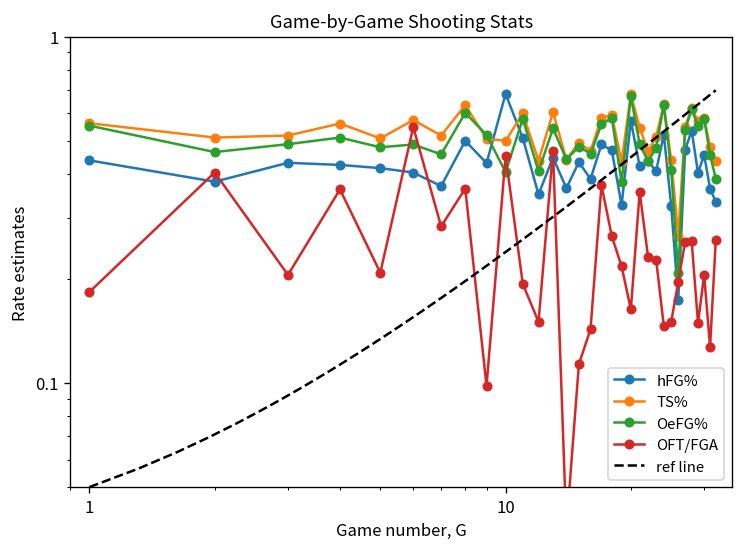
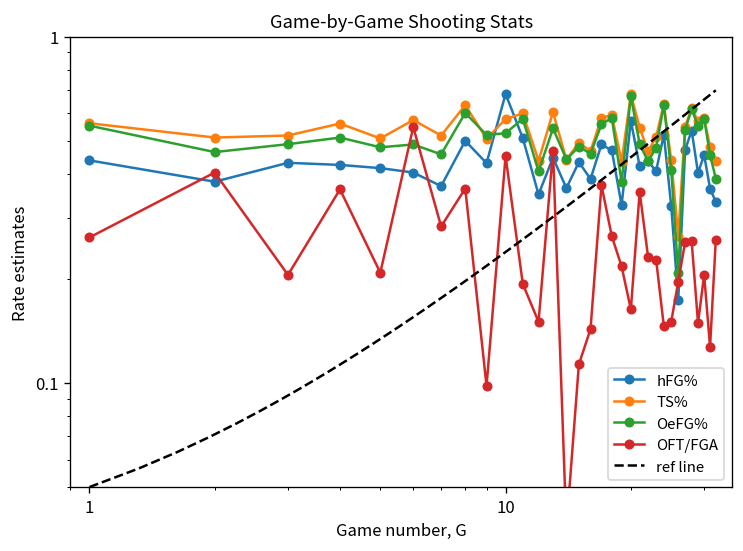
OFT/FGA, 1: 0.18 -> 0.26
TS%, 10: 0.50 -> 0.58
OeFG%, 10: 0.41 -> 0.53
